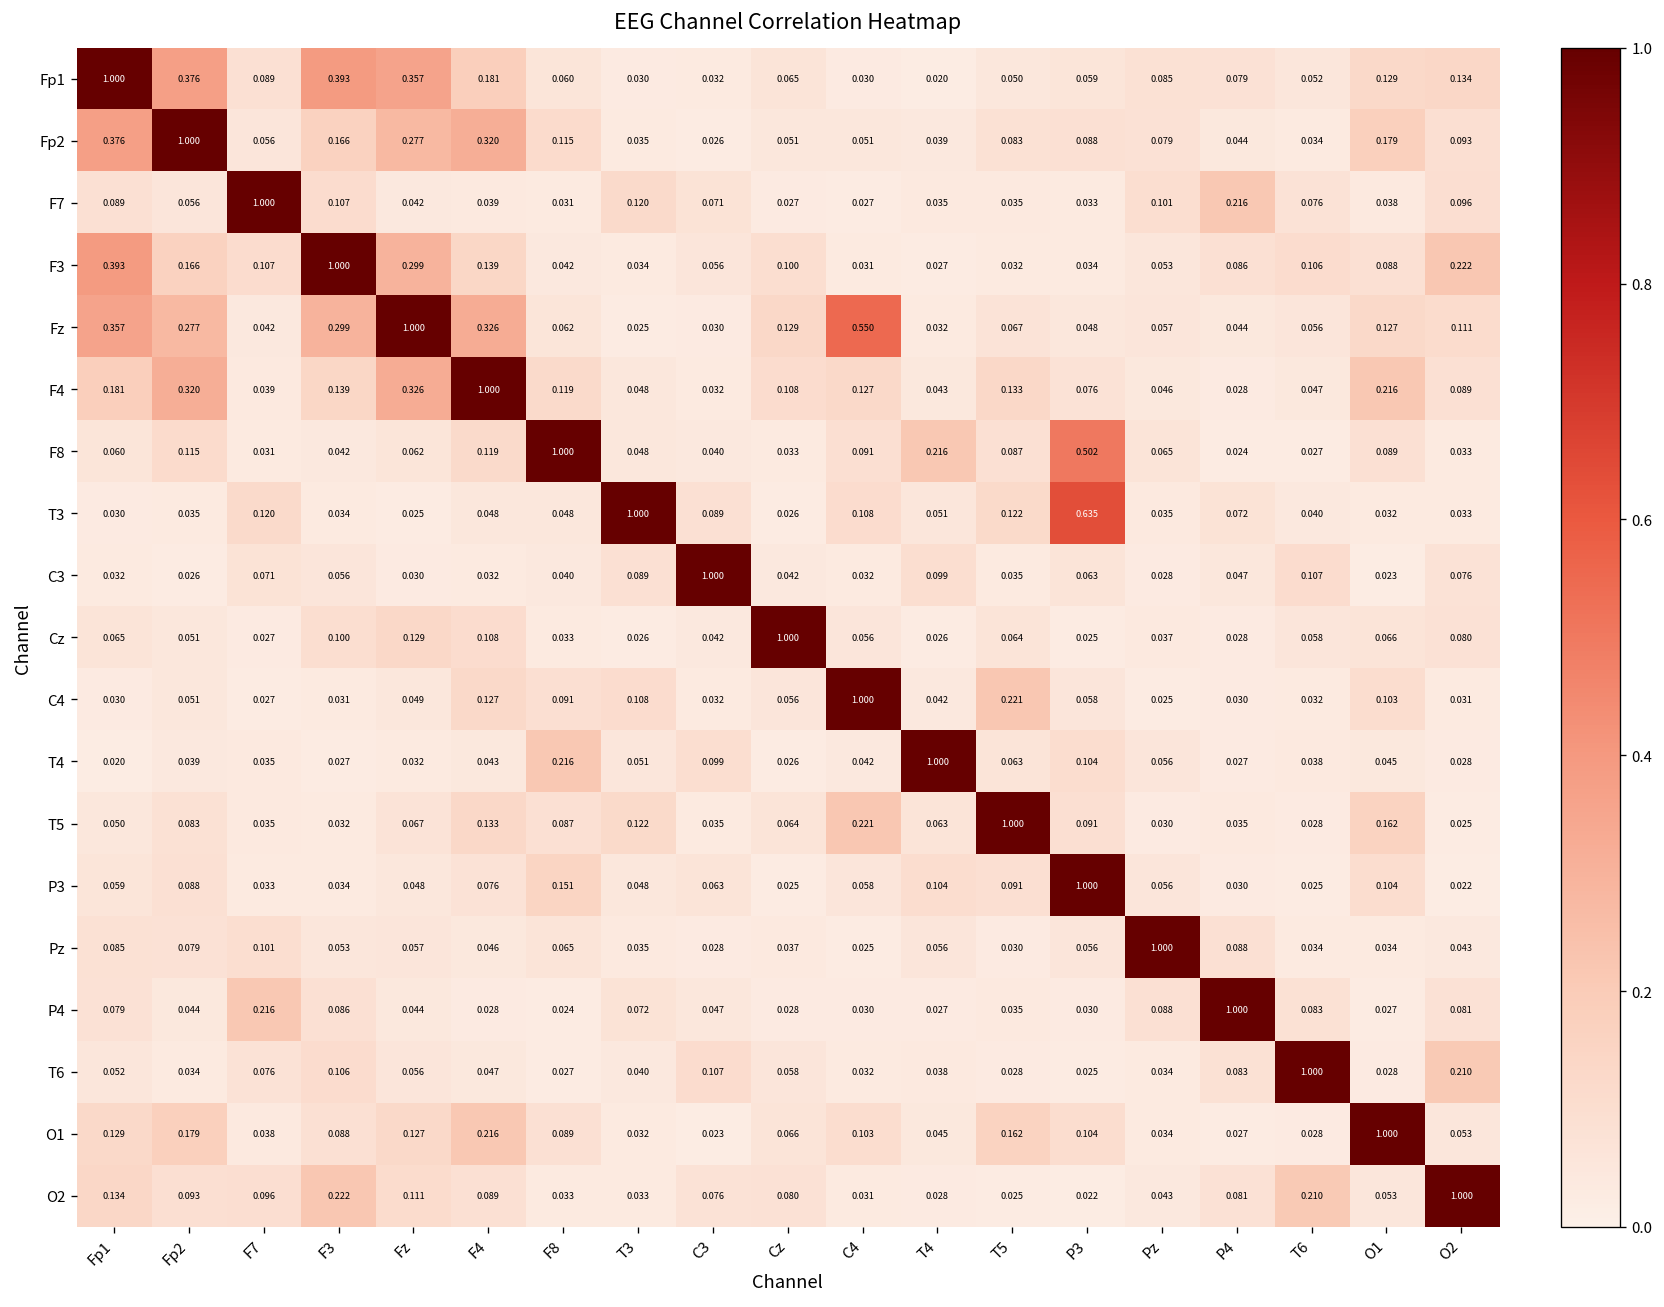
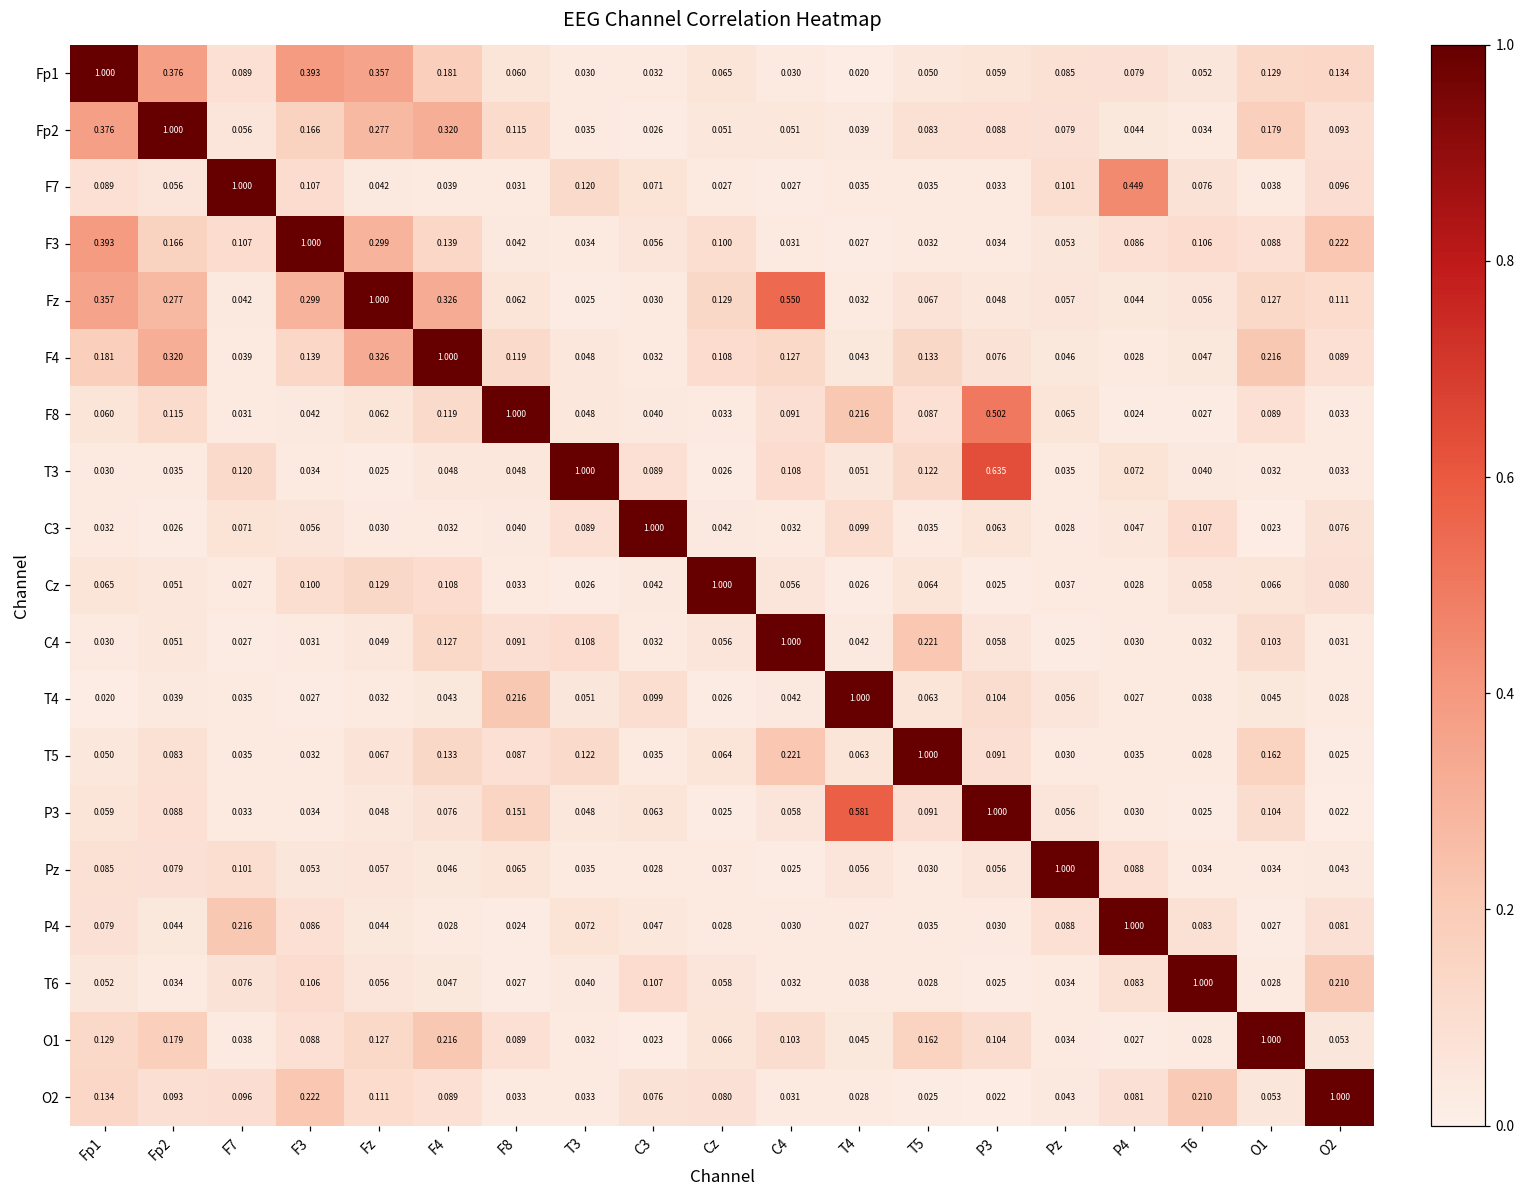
F7, P4: 0.216 -> 0.449
P3, T4: 0.104 -> 0.581
